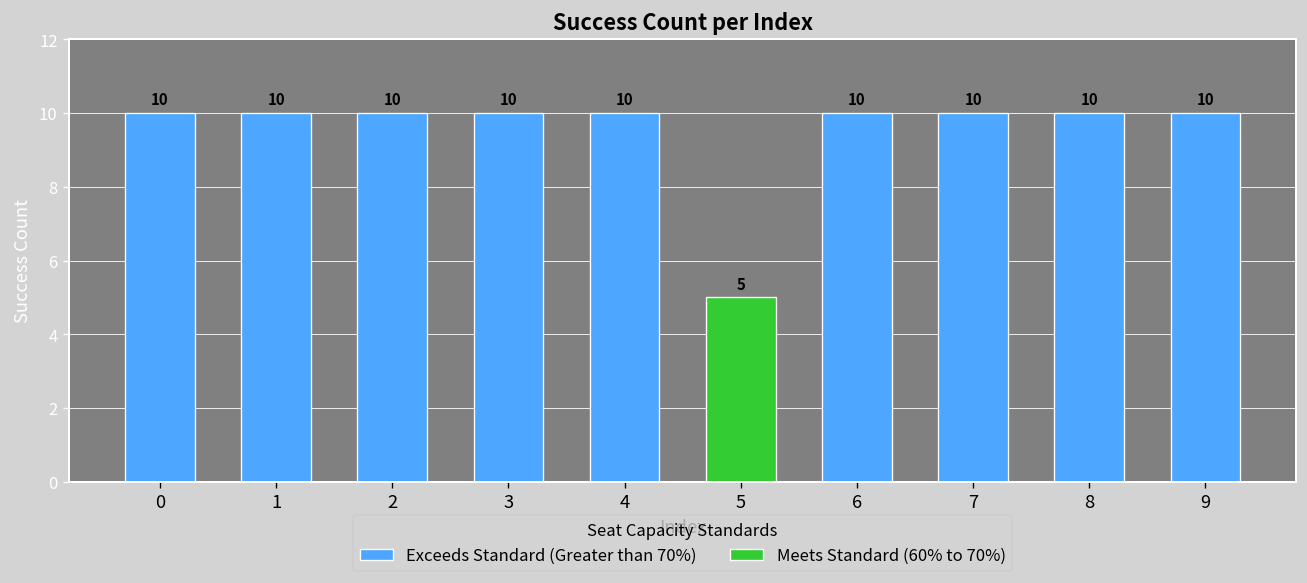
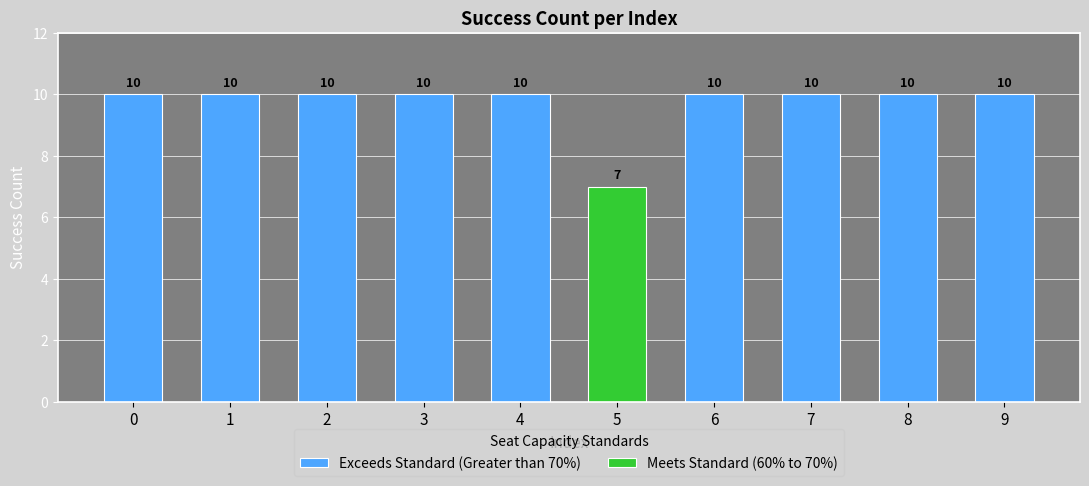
Meets Standard (60% to 70%), 5: 5 -> 7
